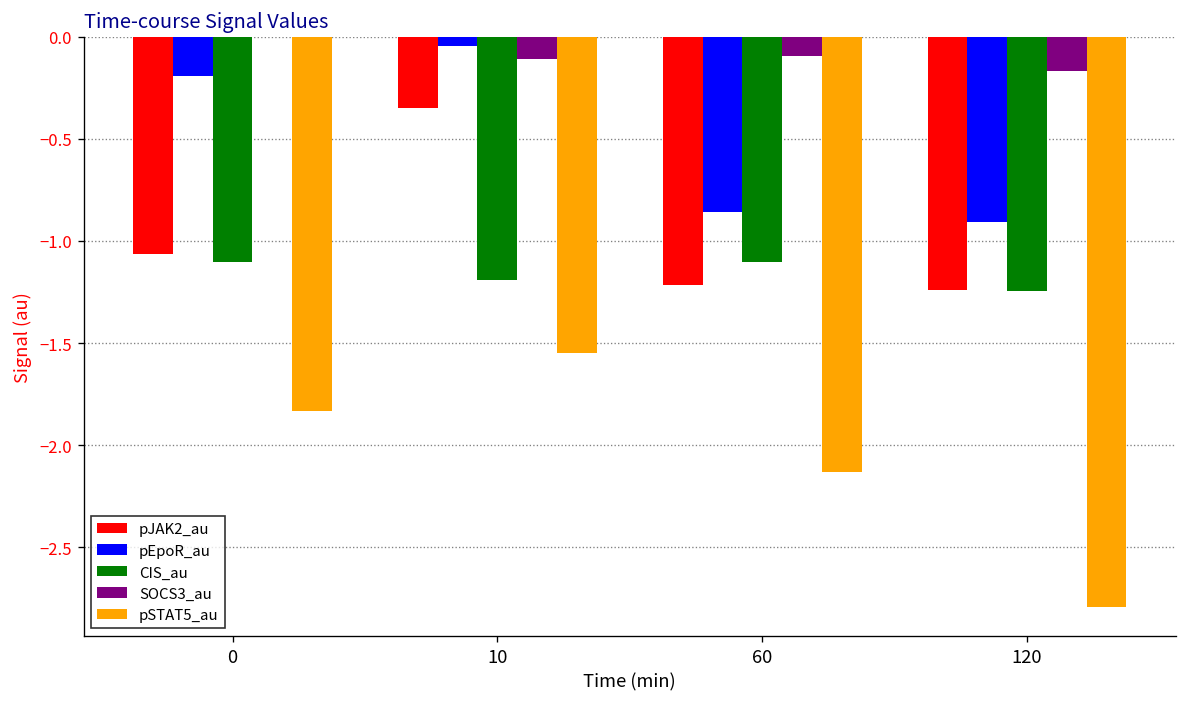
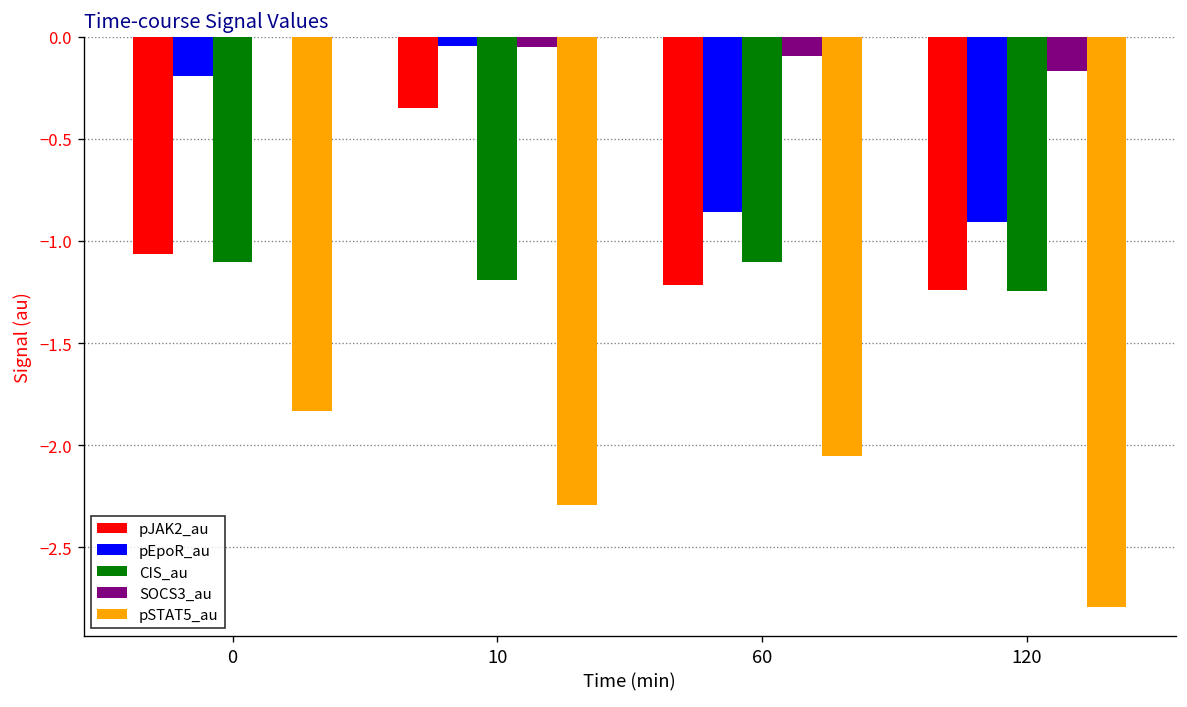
SOCS3_au, 10: -0.11 -> -0.05
pSTAT5_au, 10: -1.55 -> -2.29
pSTAT5_au, 60: -2.13 -> -2.05
